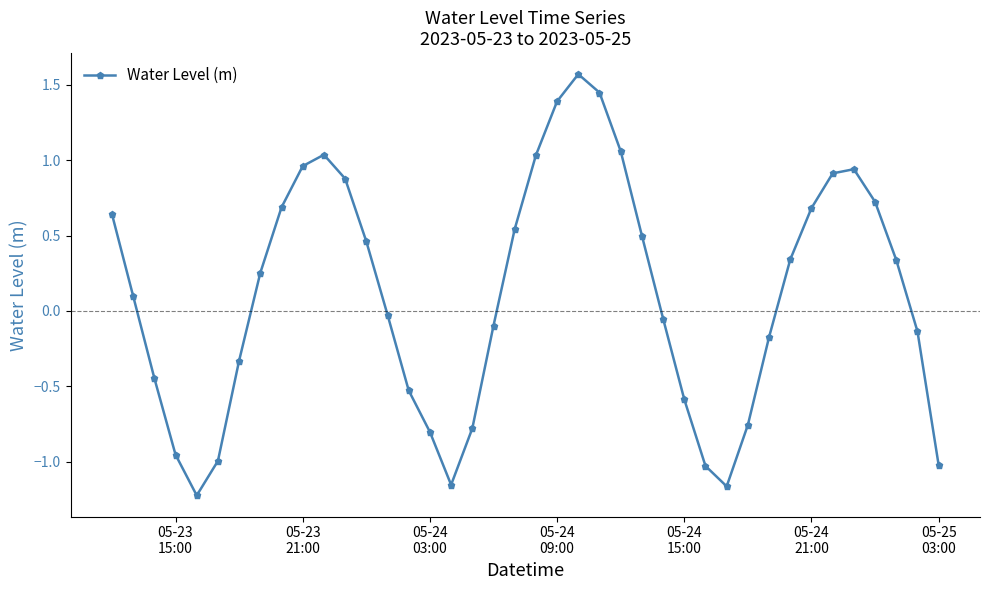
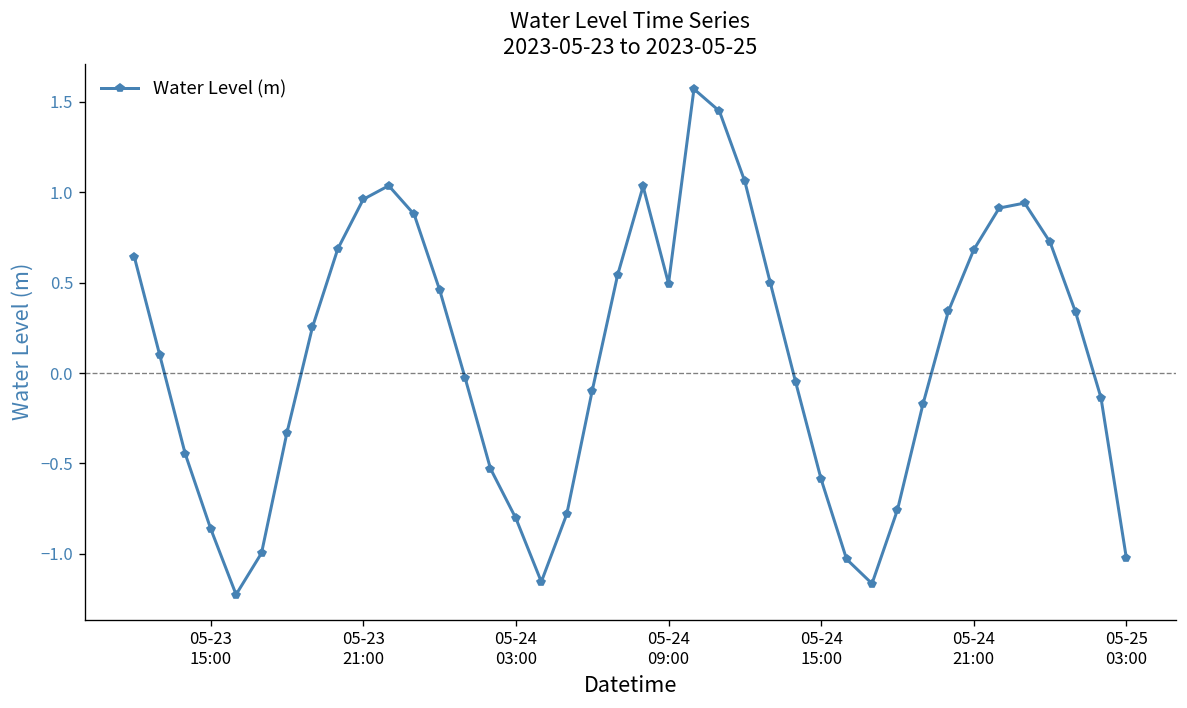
05-23 15:00: -0.95 -> -0.86
05-24 09:00: 1.39 -> 0.49
